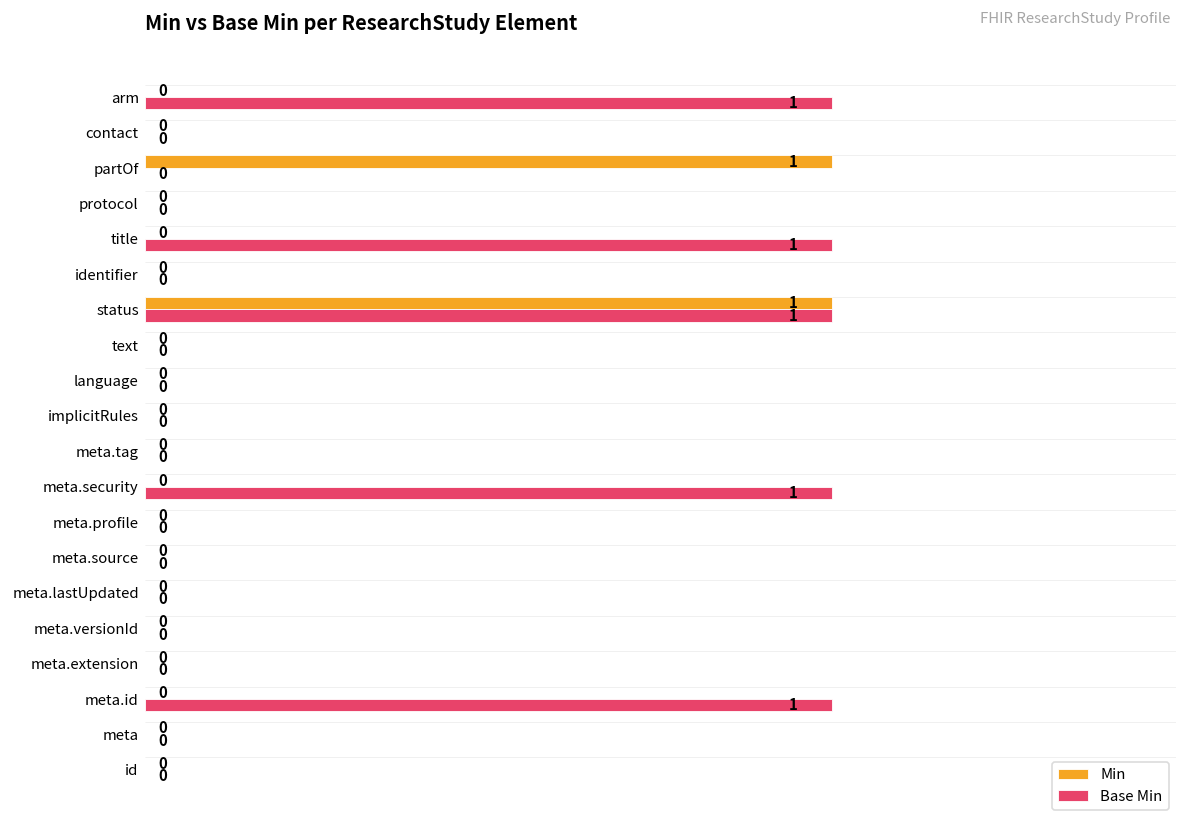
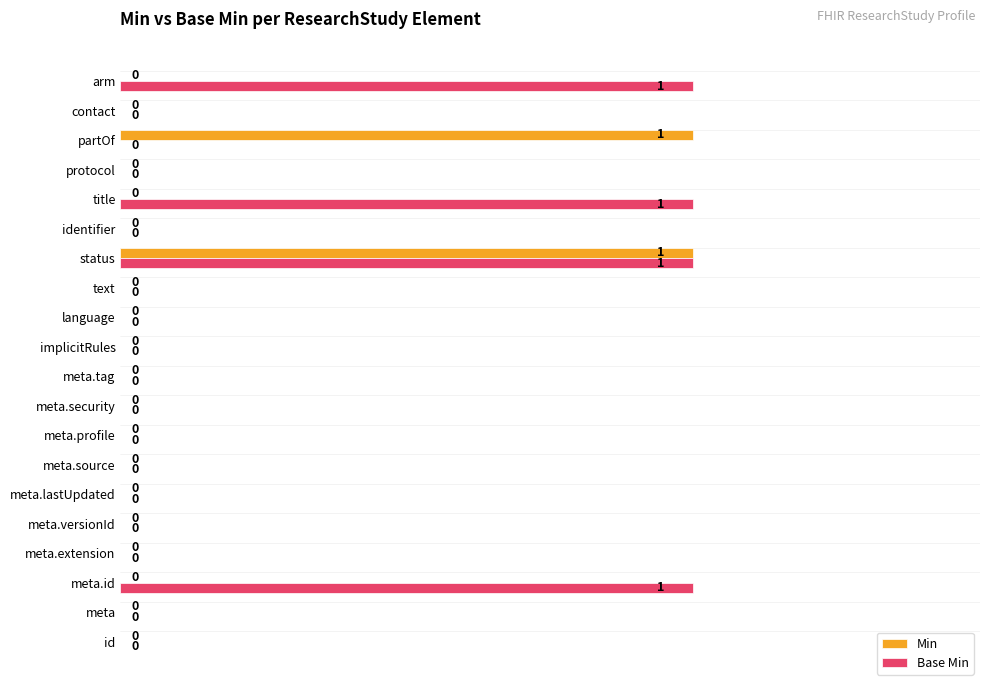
Base Min, meta.security: 1 -> 0
